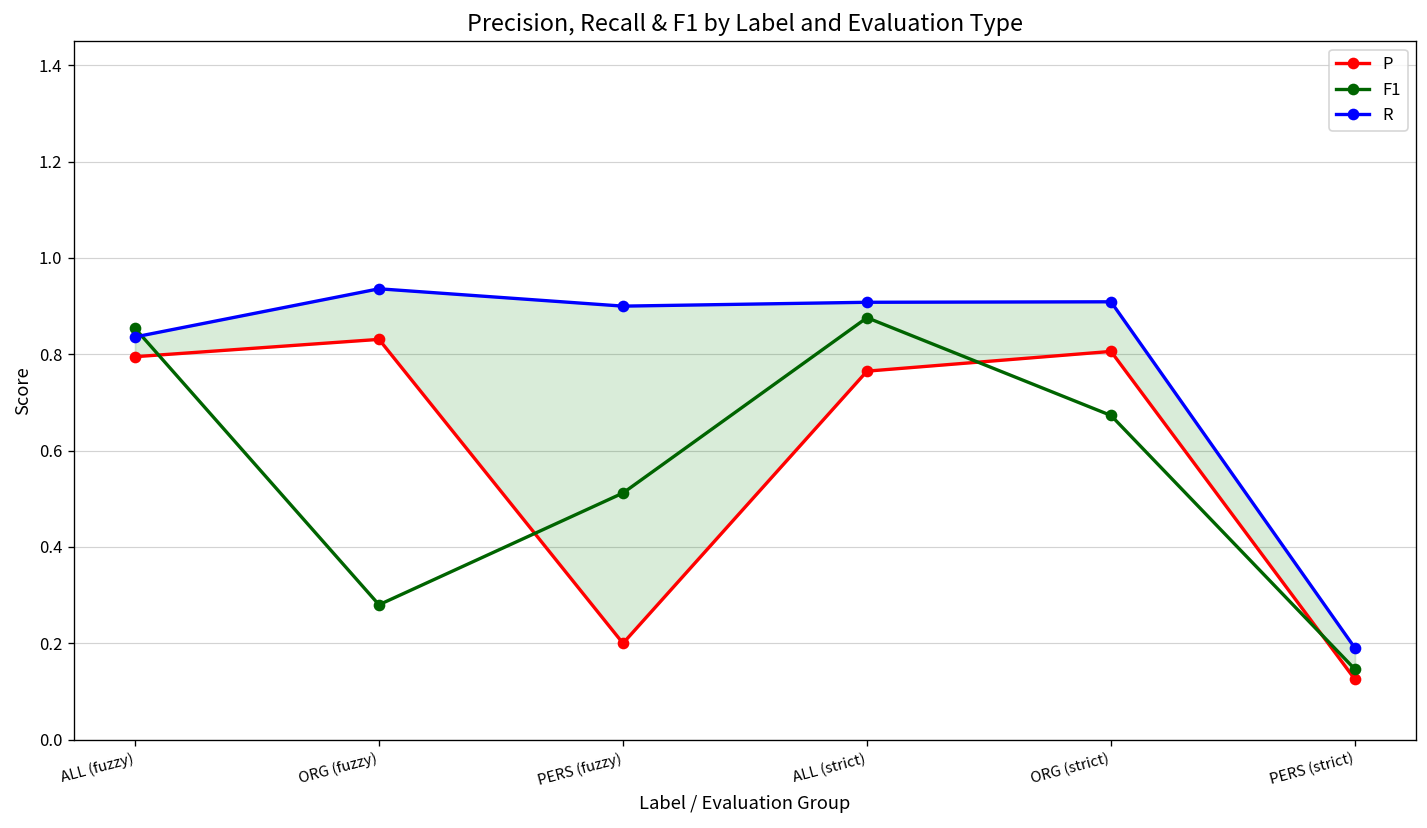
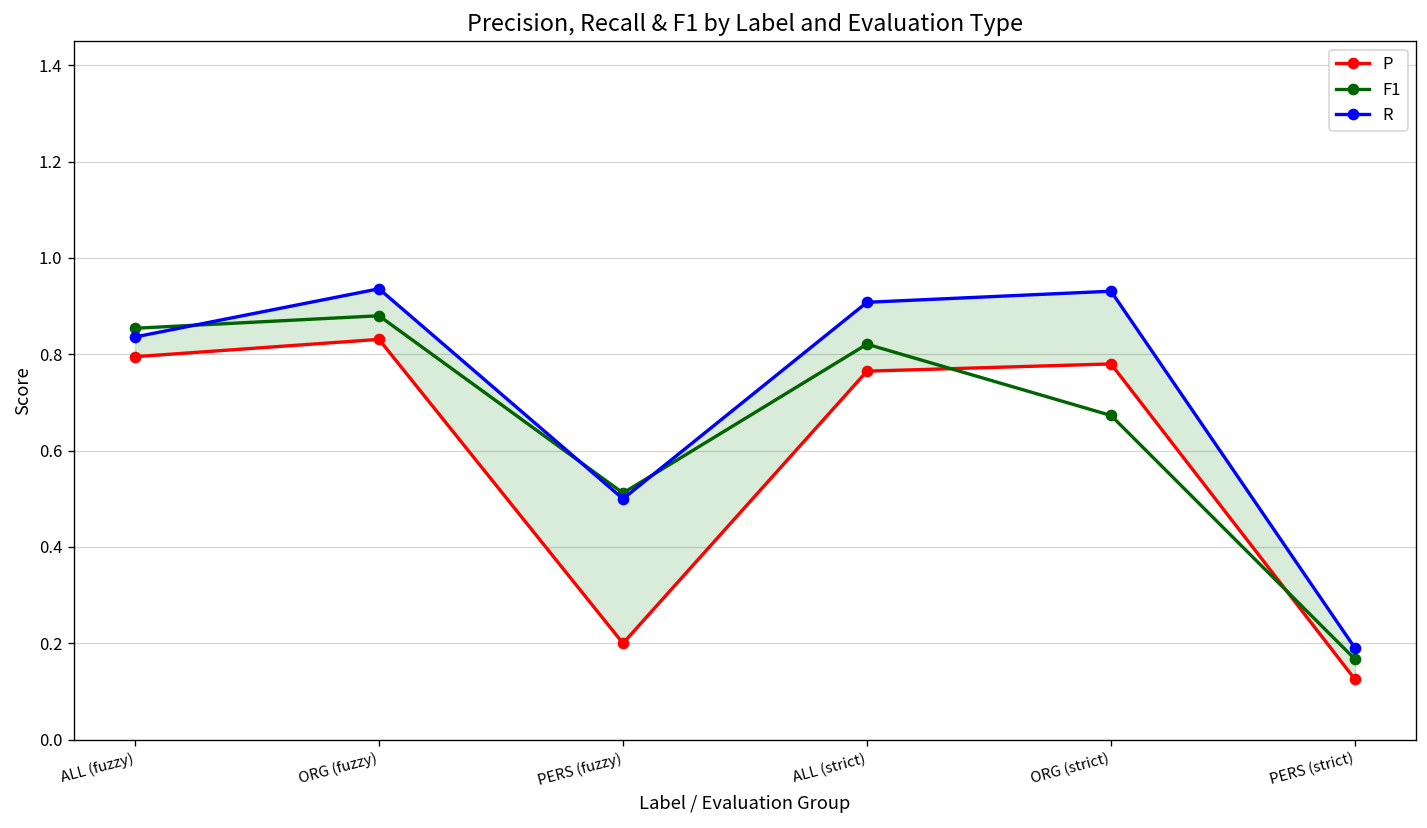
F1, ORG (fuzzy): 0.28 -> 0.88
R, PERS (fuzzy): 0.9 -> 0.5
F1, ALL (strict): 0.88 -> 0.82
P, ORG (strict): 0.81 -> 0.78
R, ORG (strict): 0.91 -> 0.93
F1, PERS (strict): 0.15 -> 0.17
